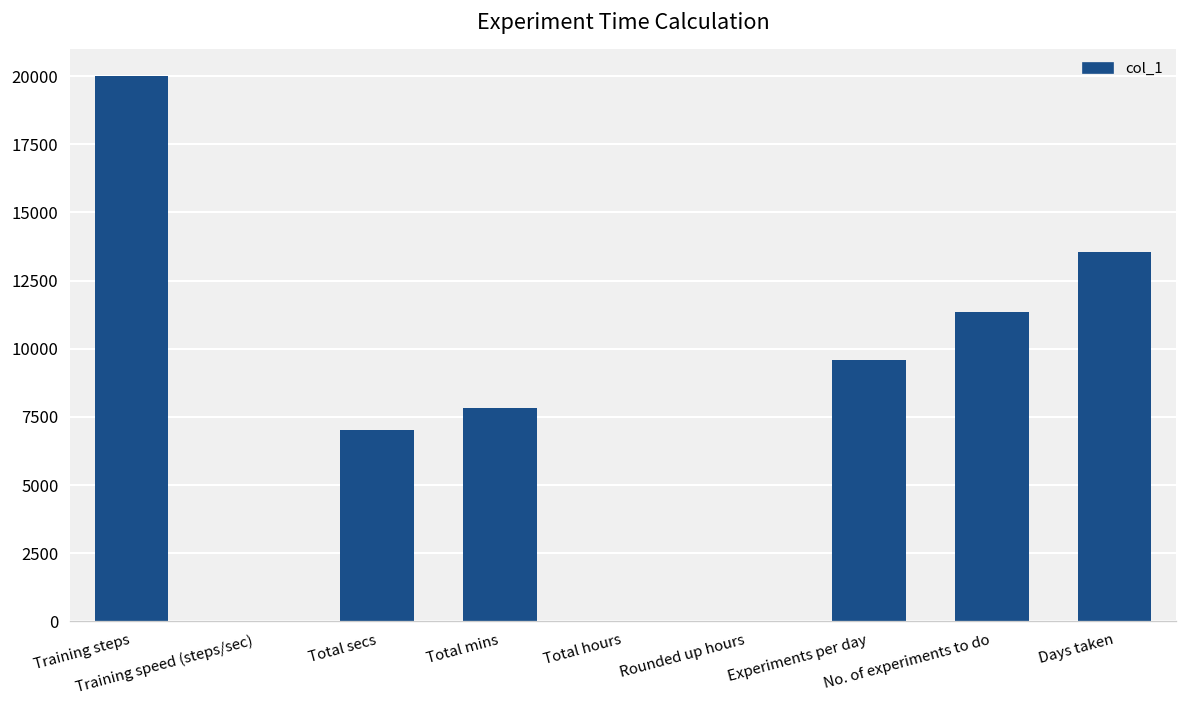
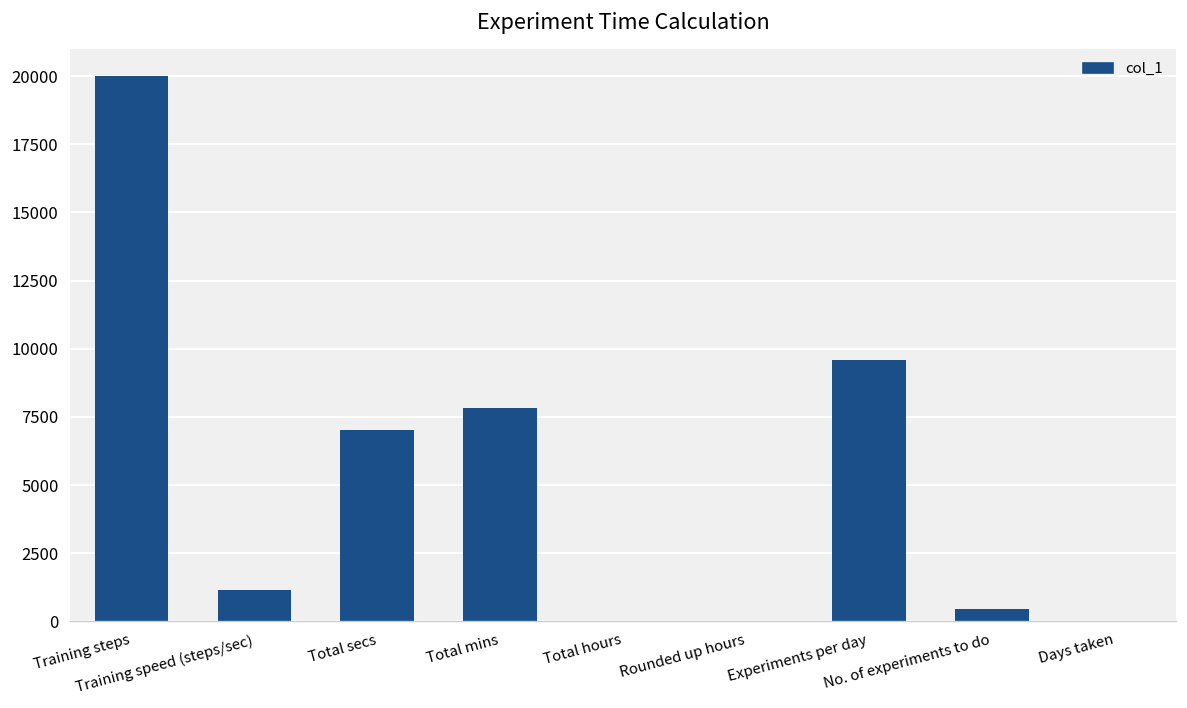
Training speed (steps/sec): 0 -> 1200
No. of experiments to do: 11300 -> 500
Days taken: 13500 -> 0
